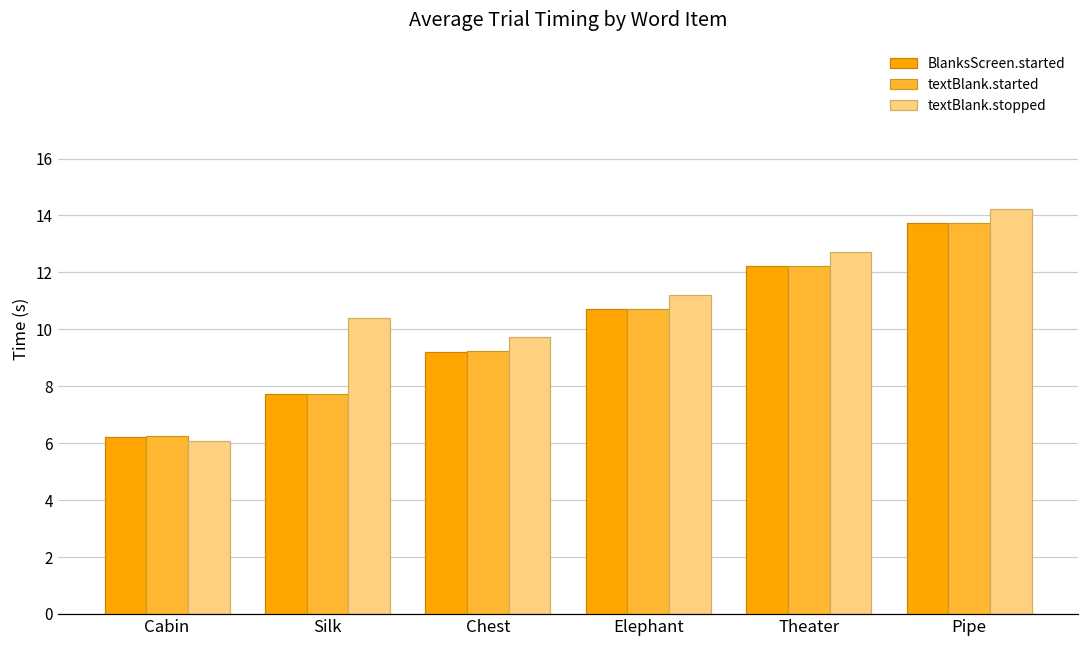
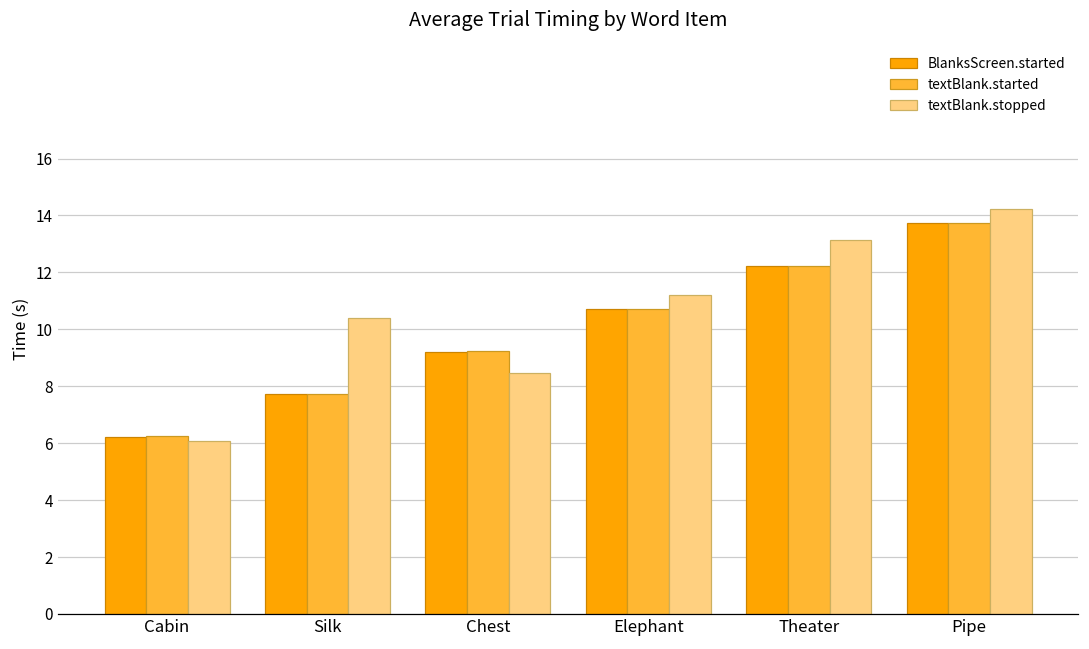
textBlank.stopped, Chest: 9.7 -> 8.5
textBlank.stopped, Theater: 12.7 -> 13.1
